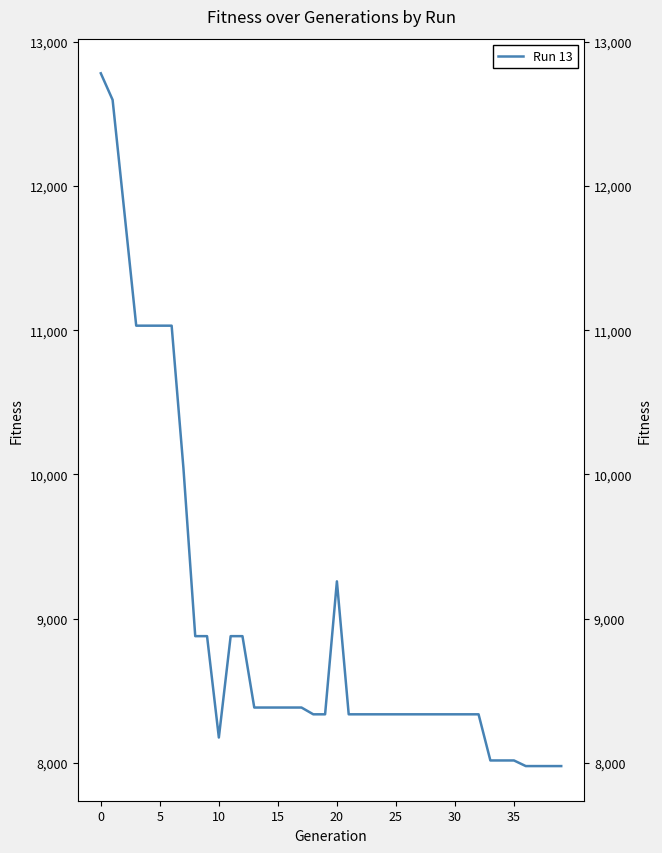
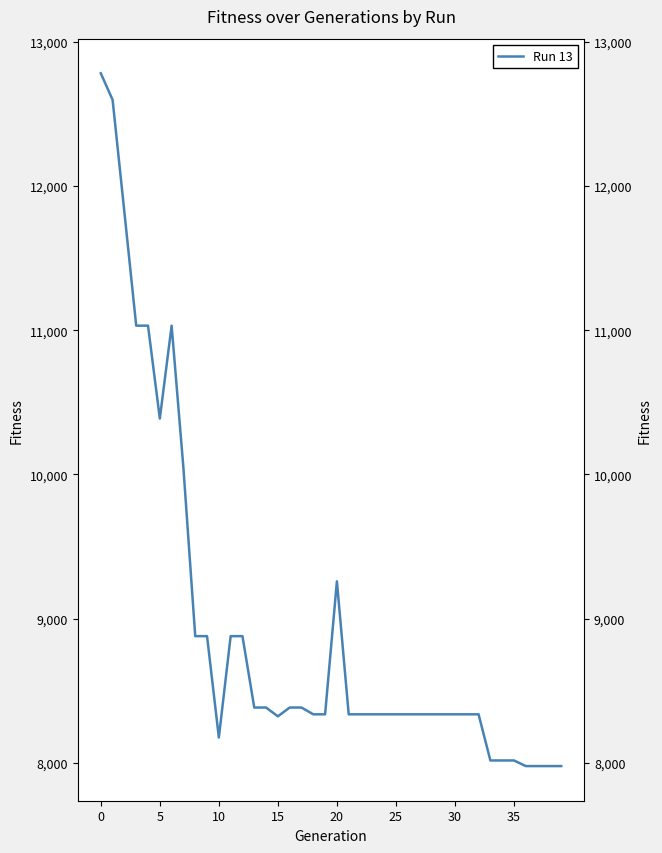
5: 11,030 -> 10,390
15: 8,380 -> 8,320
